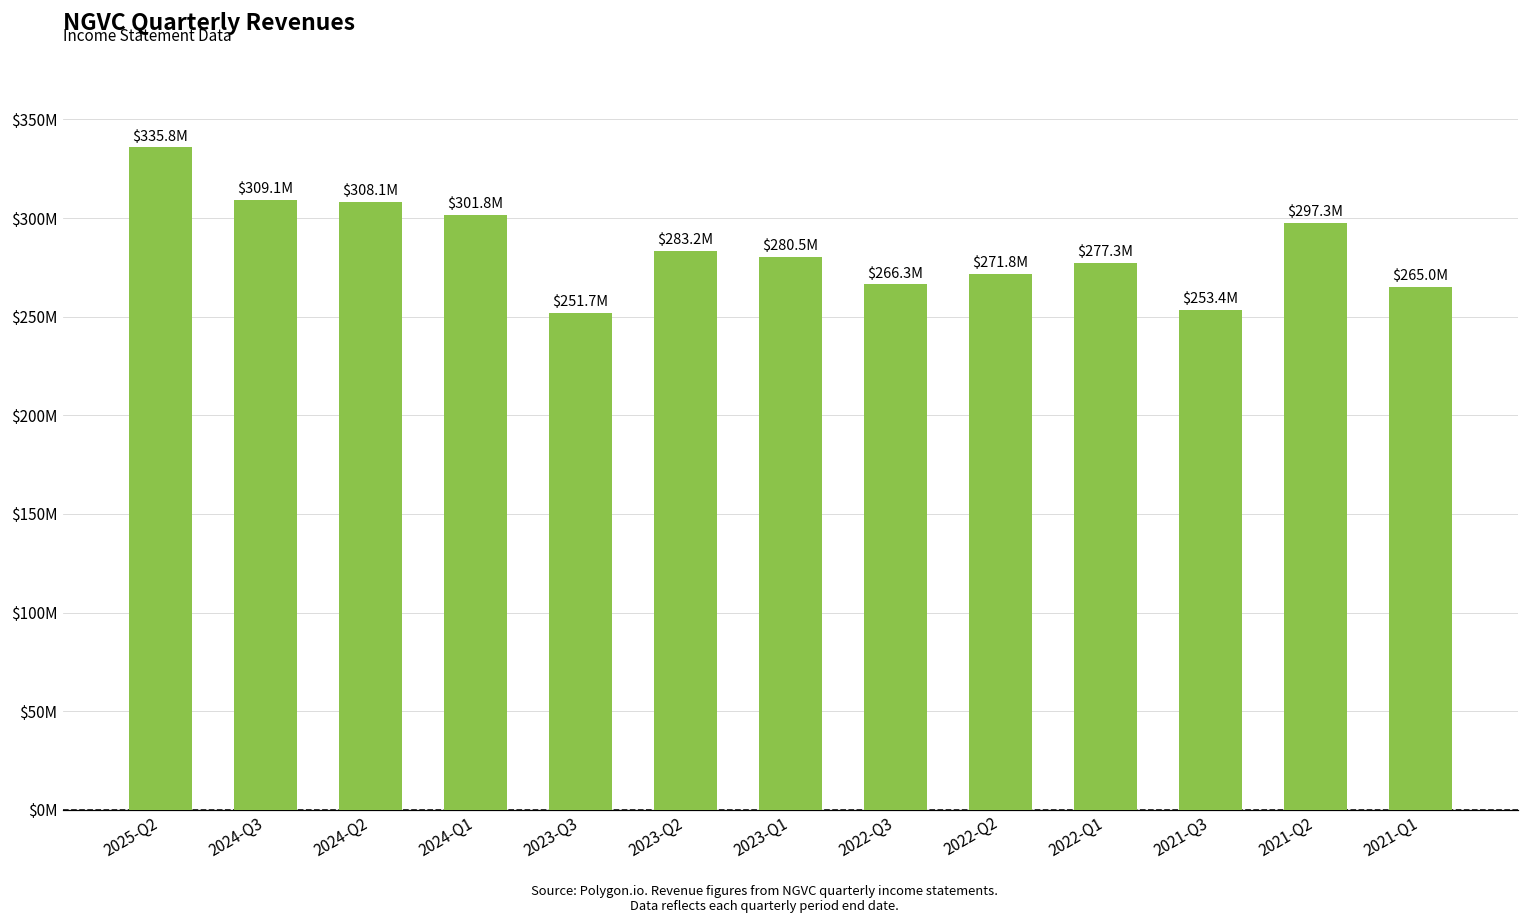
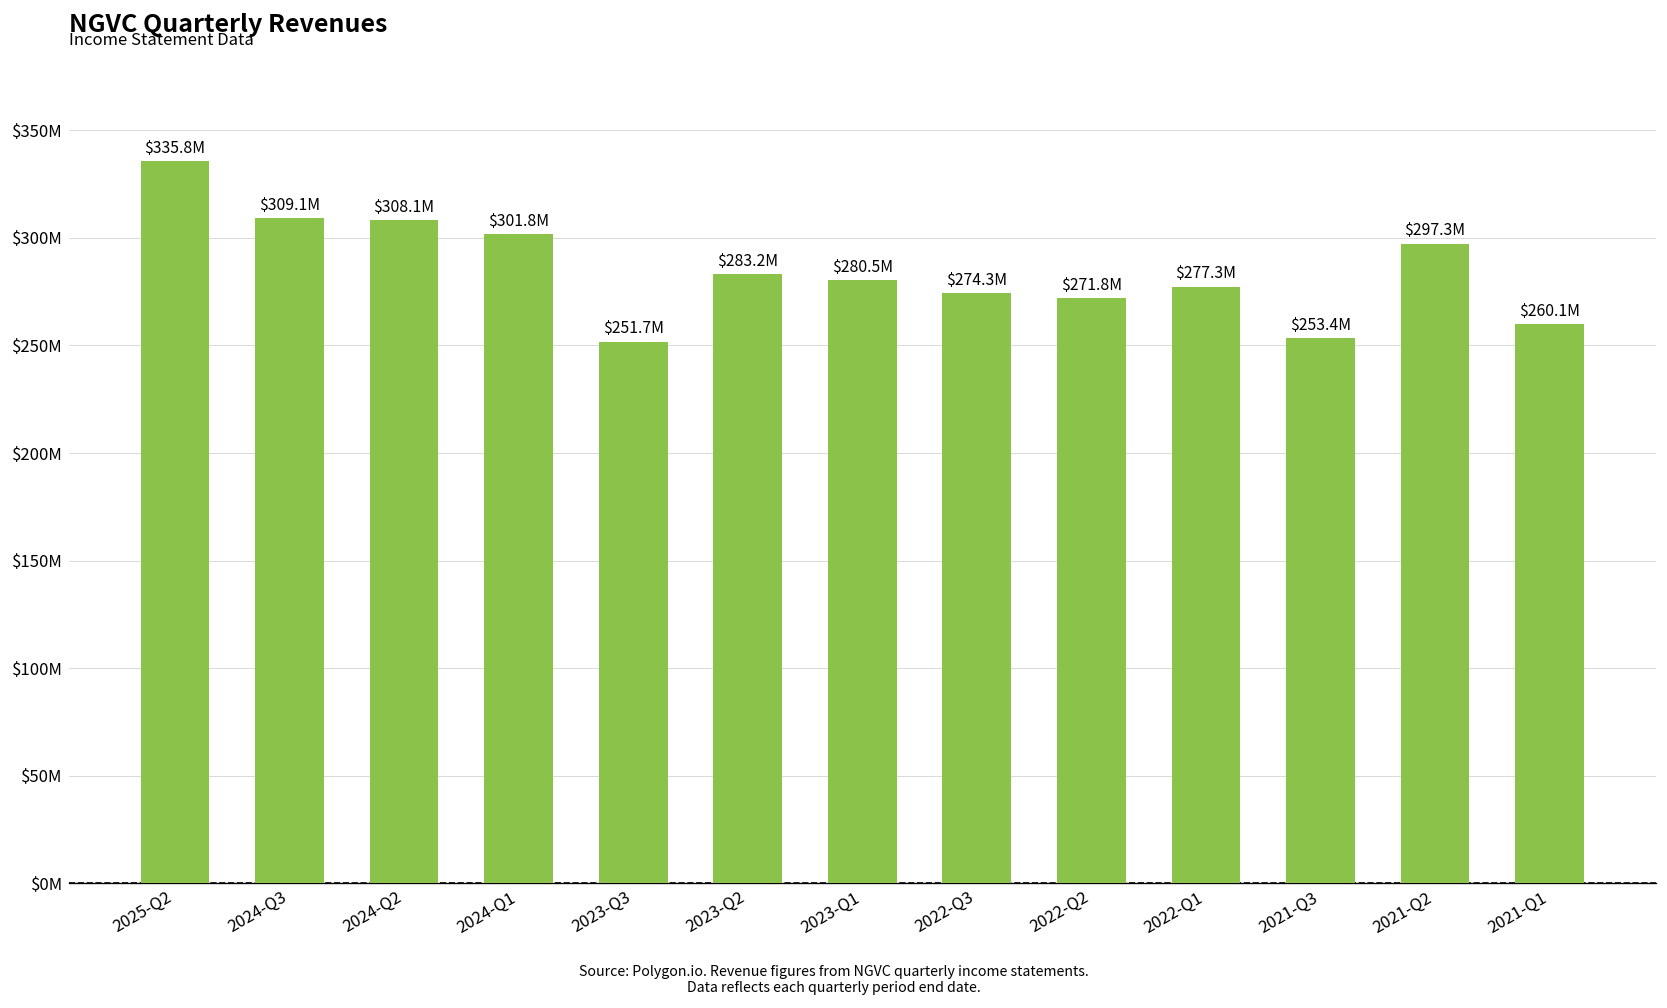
2022-Q3: $266.3M -> $274.3M
2021-Q1: $265.0M -> $260.1M
